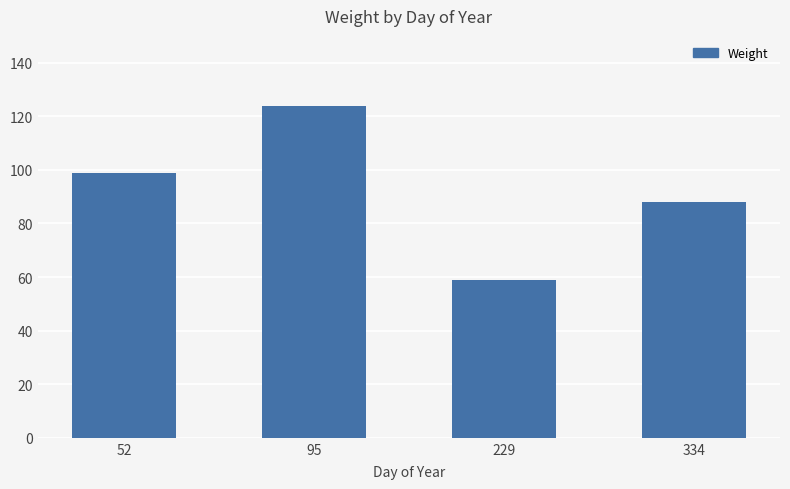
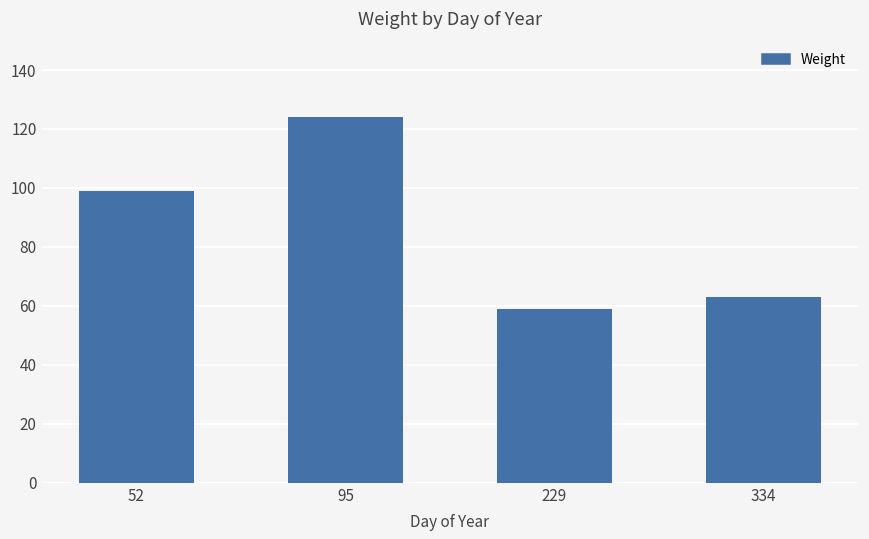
334: 88 -> 63
